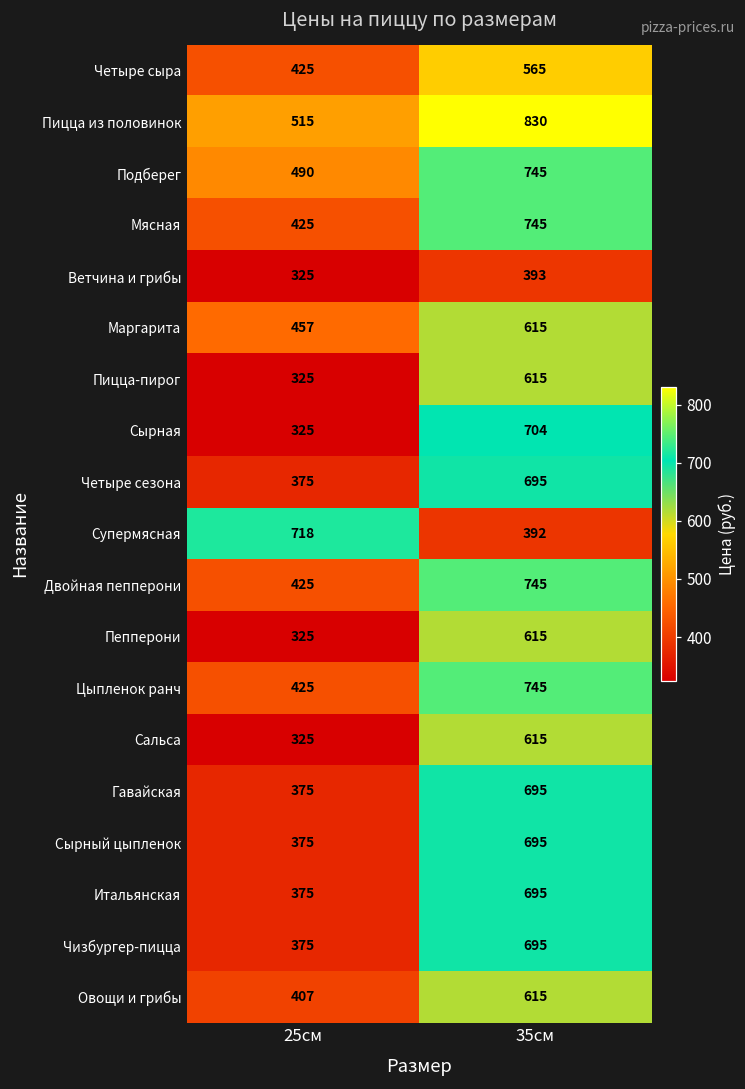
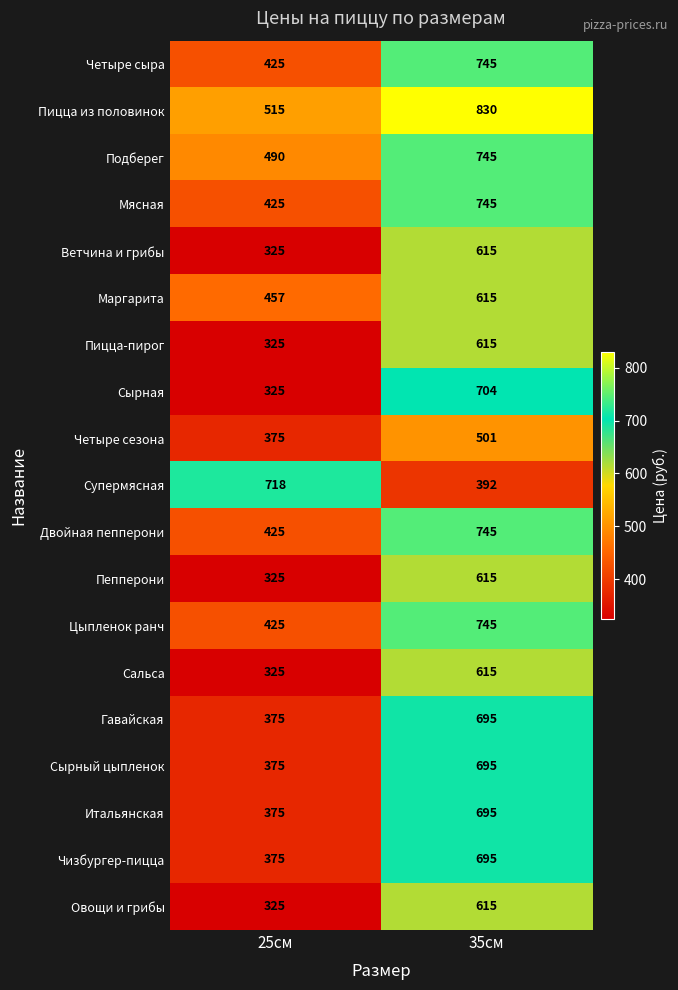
Четыре сыра, 35см: 565 -> 745
Ветчина и грибы, 35см: 393 -> 615
Четыре сезона, 35см: 695 -> 501
Овощи и грибы, 25см: 407 -> 325
